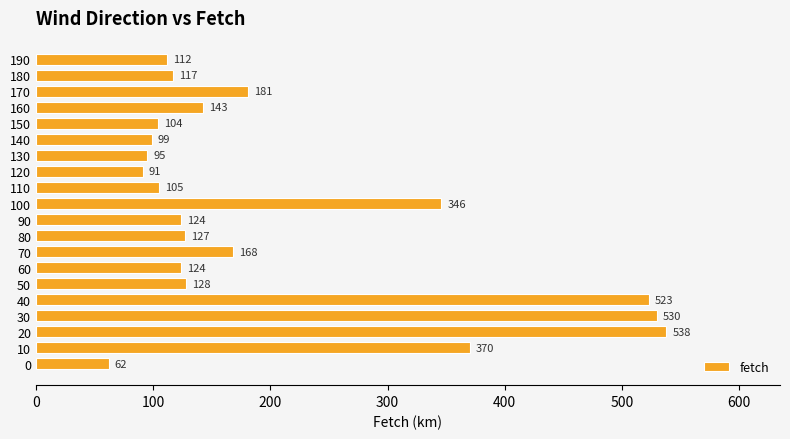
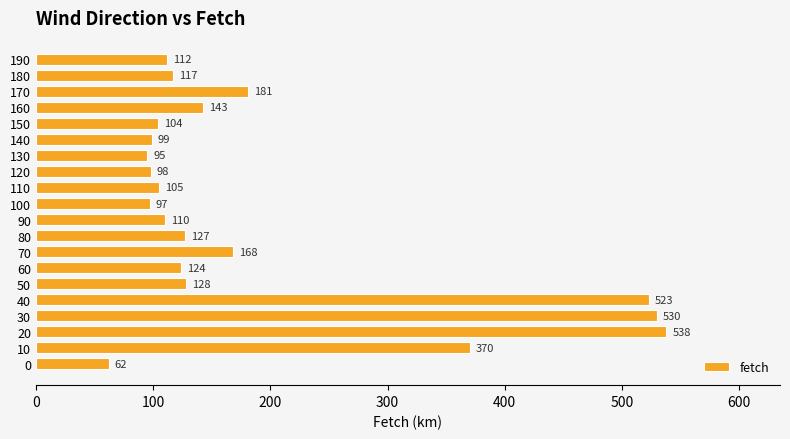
120: 91 -> 98
100: 346 -> 97
90: 124 -> 110
